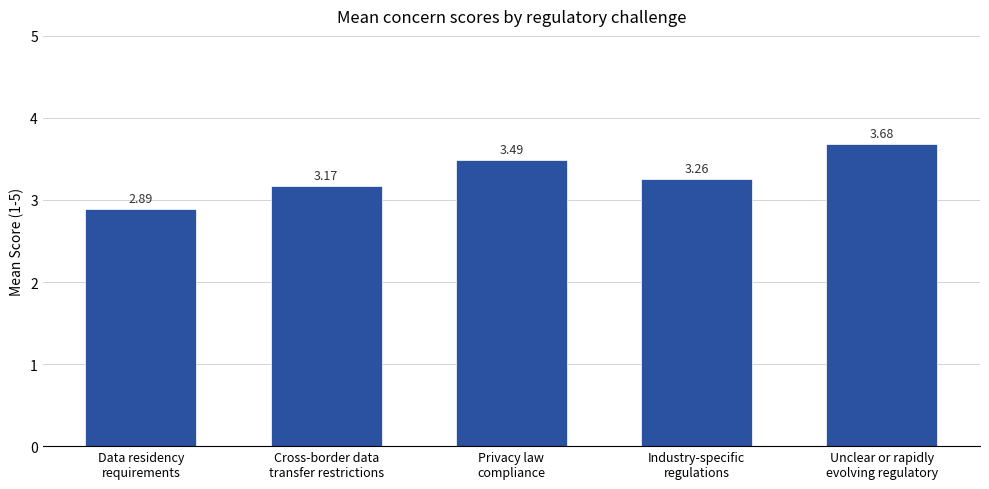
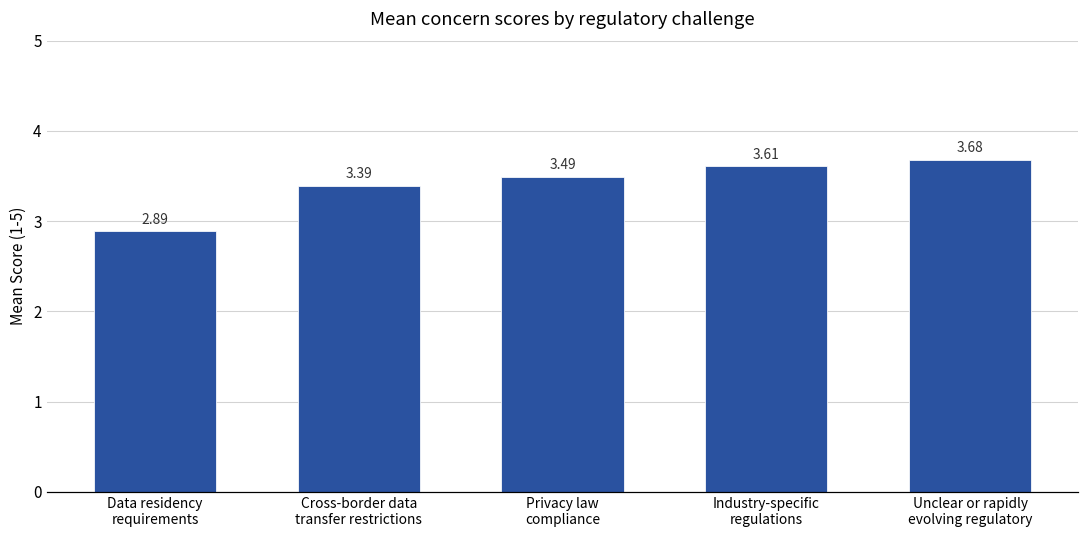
Cross-border data transfer restrictions: 3.17 -> 3.39
Industry-specific regulations: 3.26 -> 3.61
